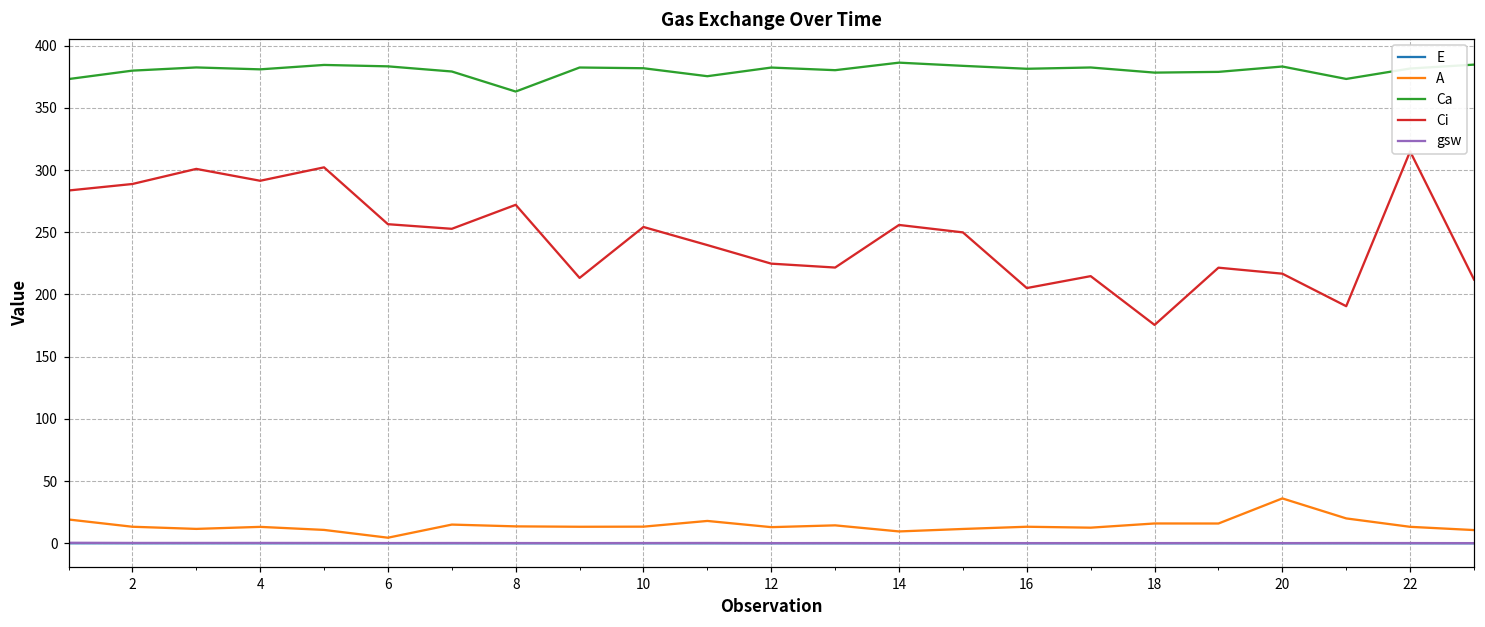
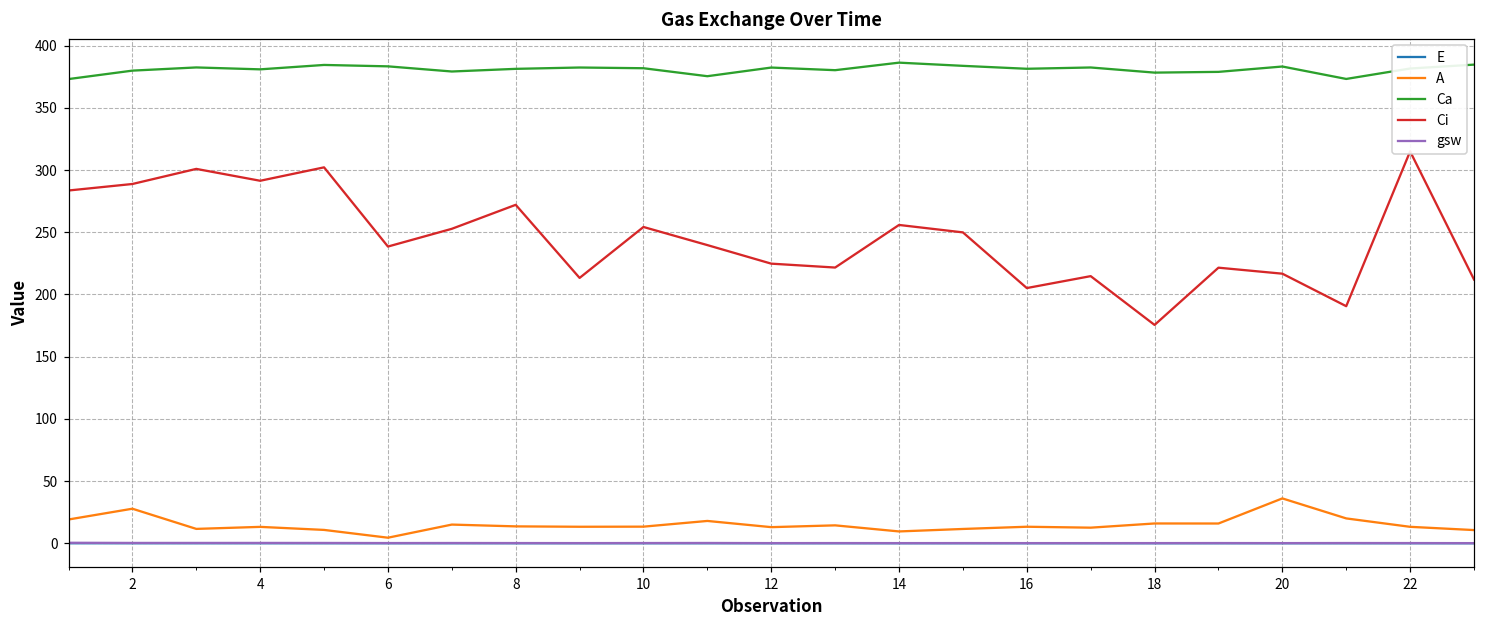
A, 2: 13 -> 28
Ci, 6: 256 -> 239
Ca, 8: 363 -> 381
